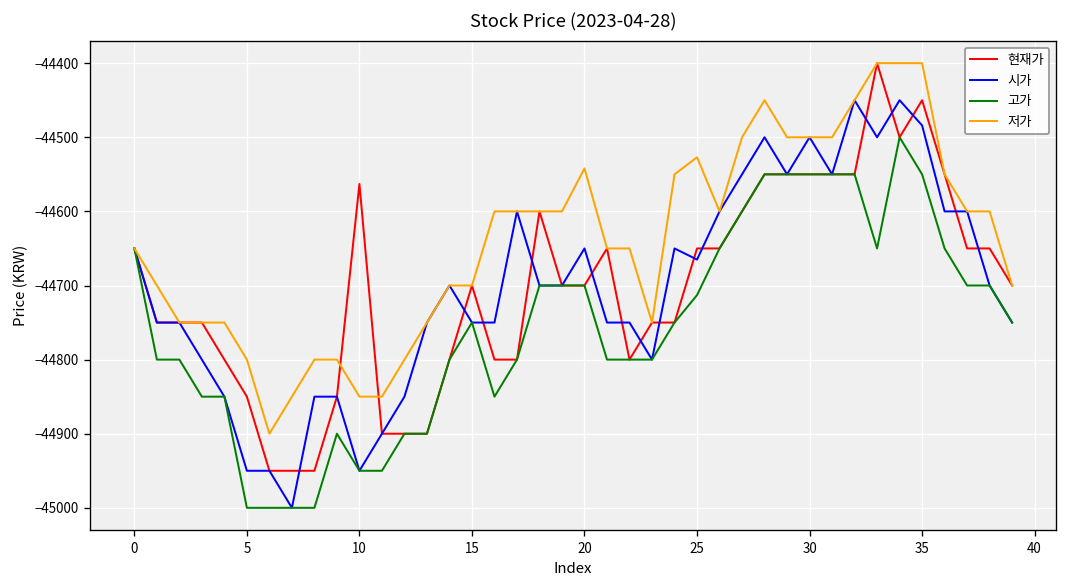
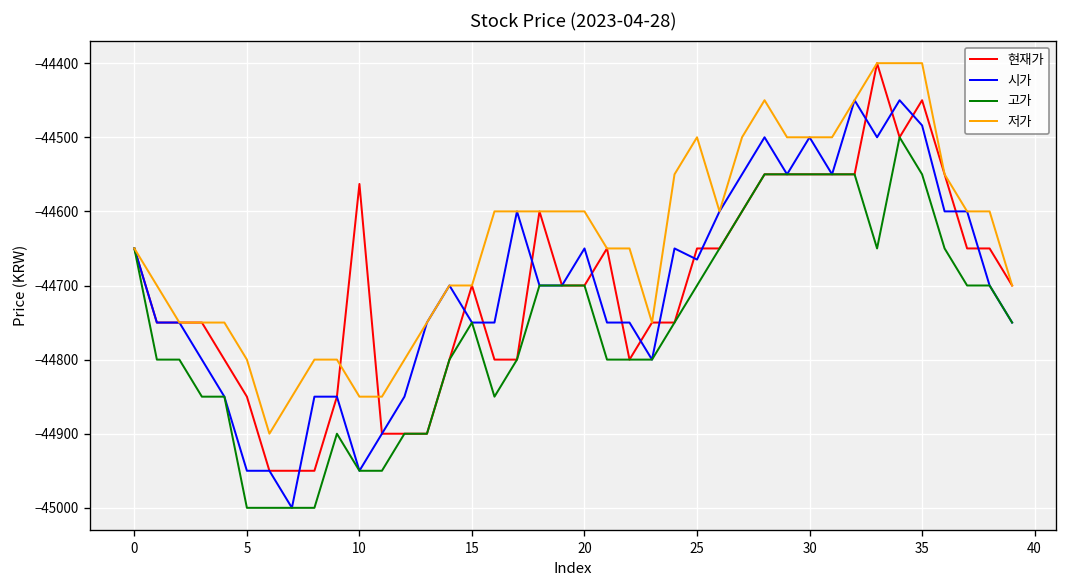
저가, 20: -44540 -> -44600
고가, 25: -44710 -> -44700
저가, 25: -44530 -> -44500
